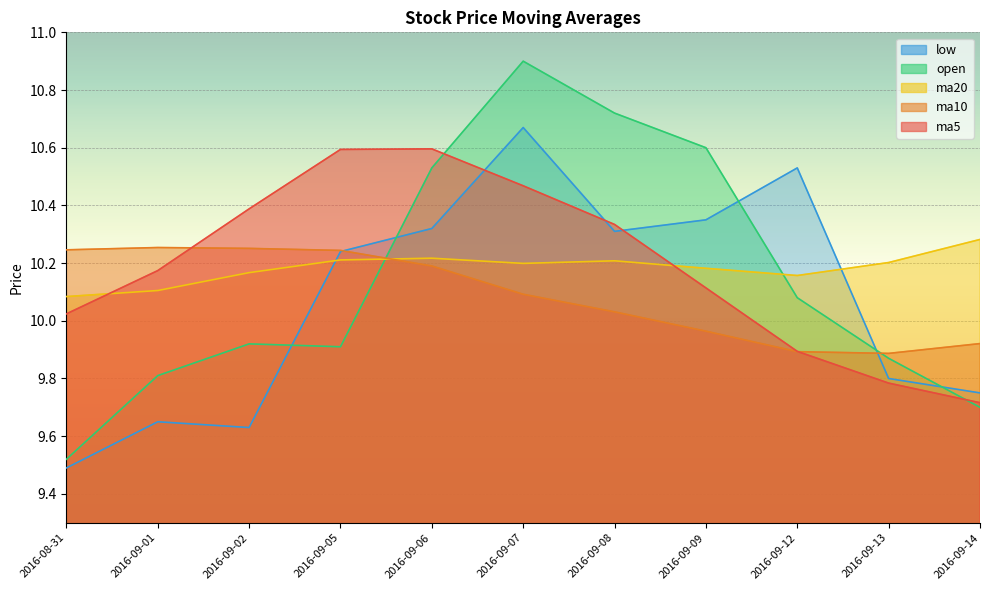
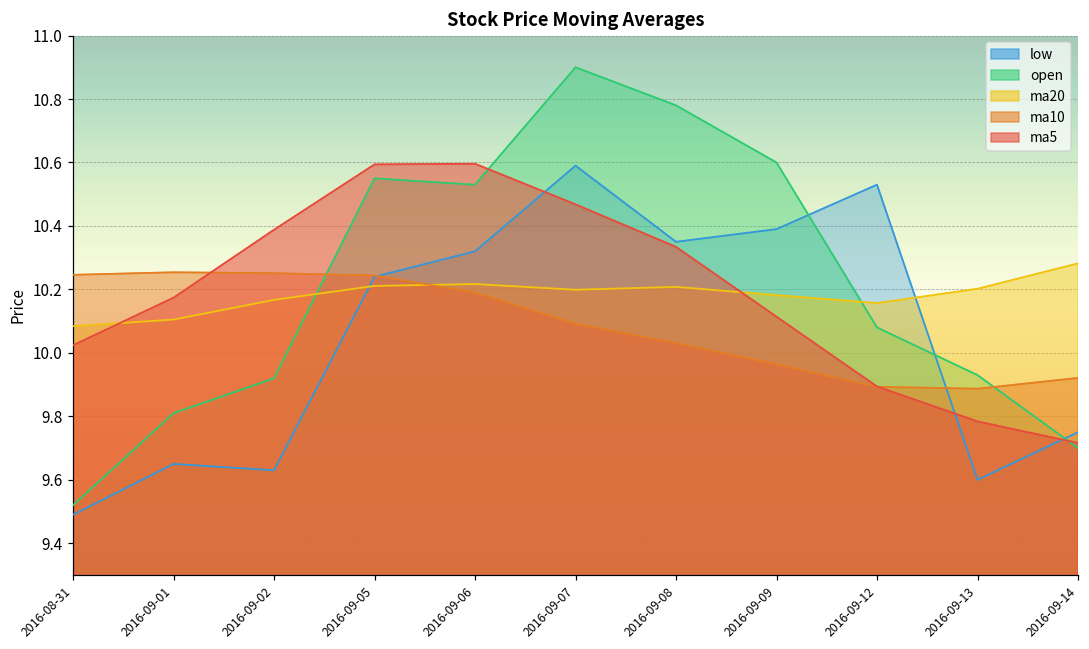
open, 2016-09-05: 9.91 -> 10.55
low, 2016-09-07: 10.67 -> 10.59
low, 2016-09-08: 10.31 -> 10.35
open, 2016-09-08: 10.72 -> 10.78
low, 2016-09-09: 10.35 -> 10.39
low, 2016-09-13: 9.8 -> 9.6
open, 2016-09-13: 9.87 -> 9.93
